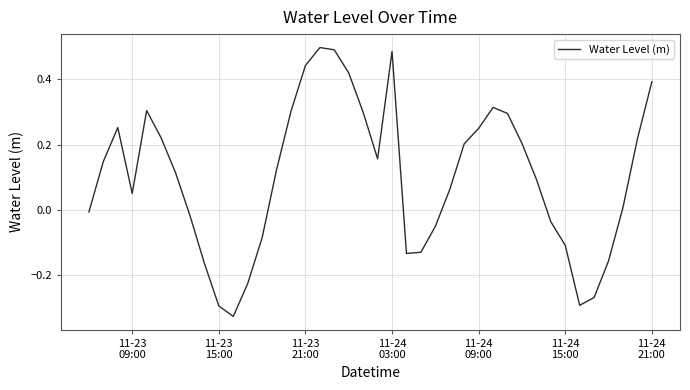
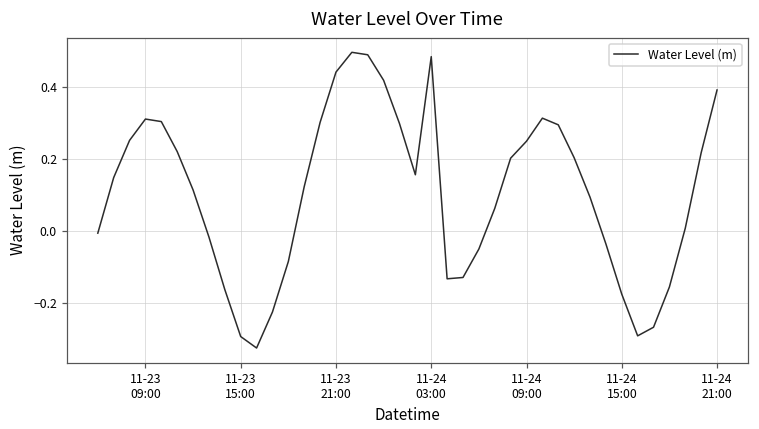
11-23 09:00: 0.05 -> 0.31
11-24 15:00: -0.11 -> -0.18
